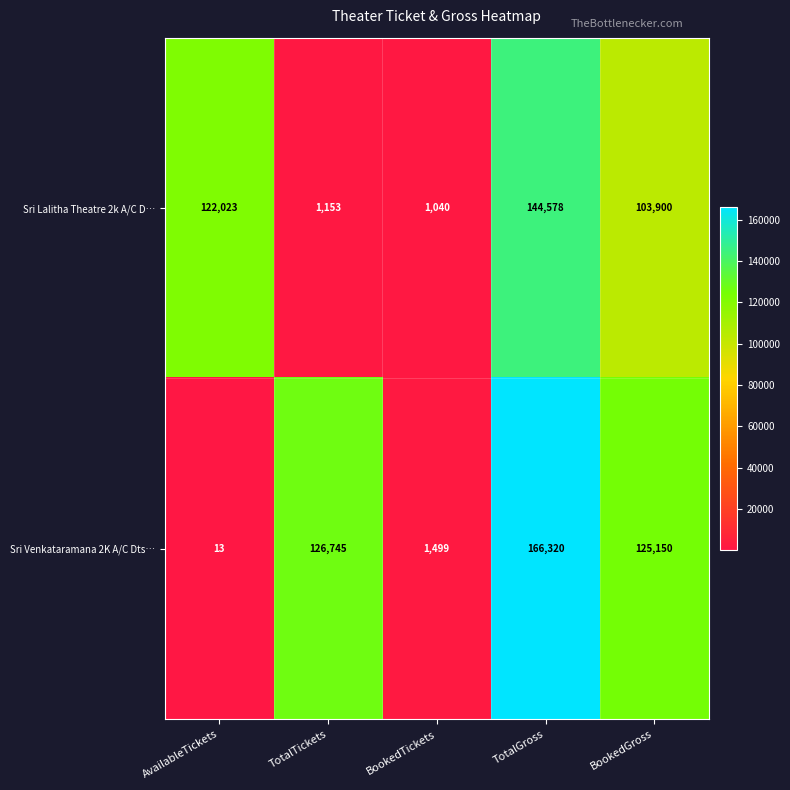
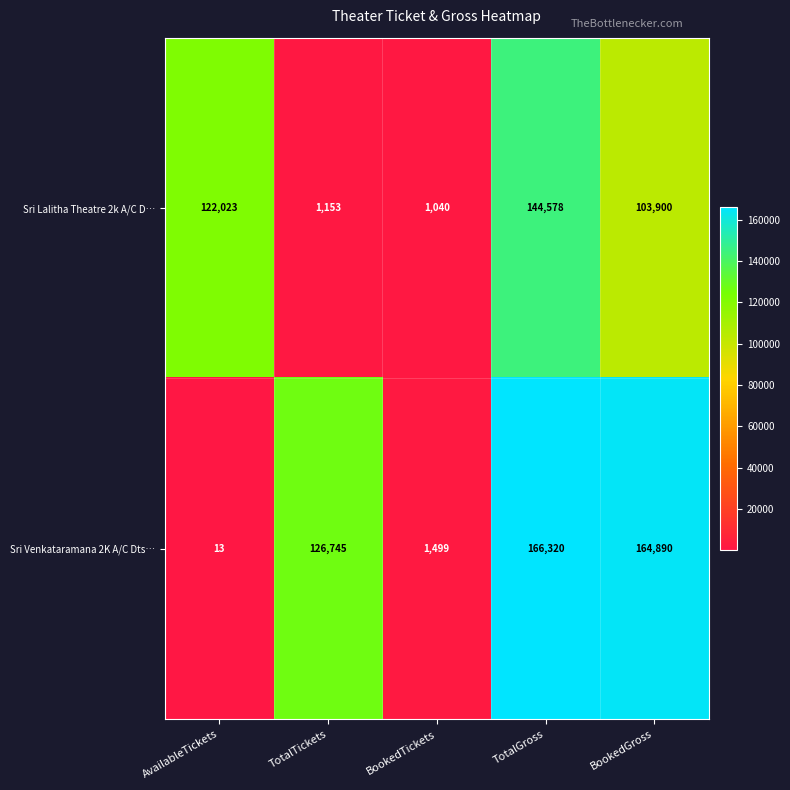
Sri Venkataramana 2K A/C Dts…, BookedGross: 125,150 -> 164,890
